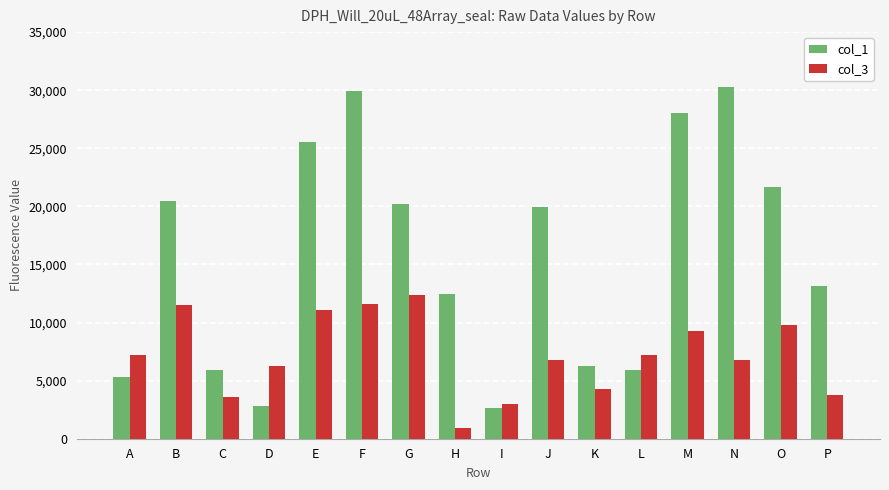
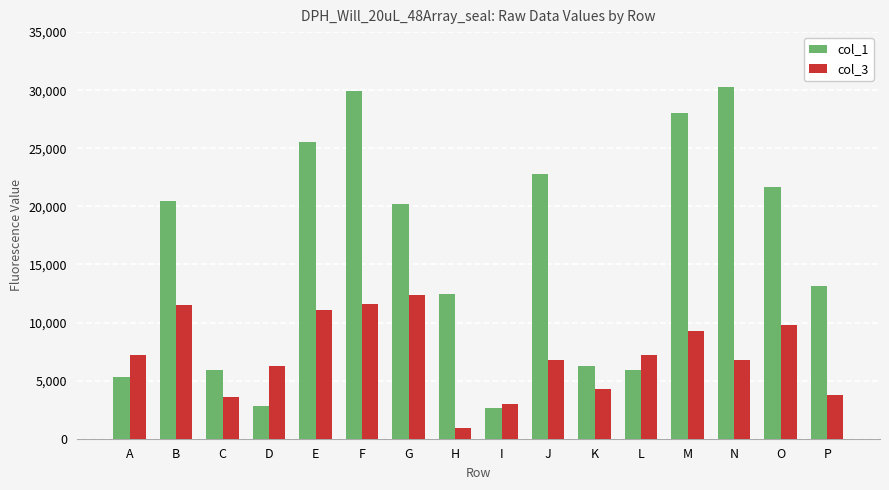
col_1, J: 19,900 -> 22,800
